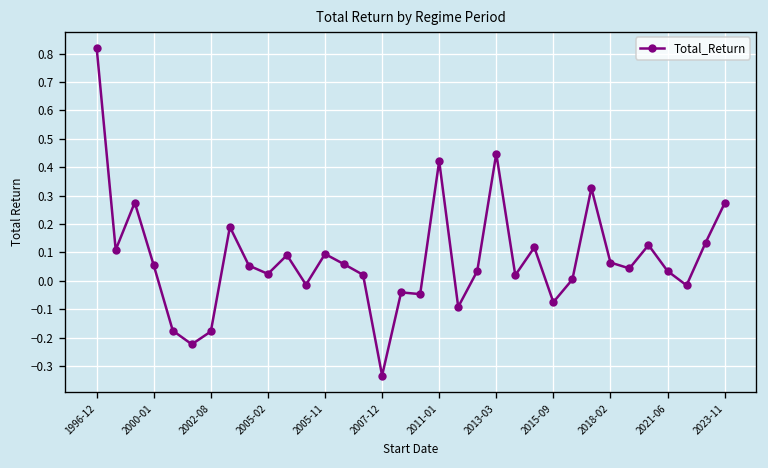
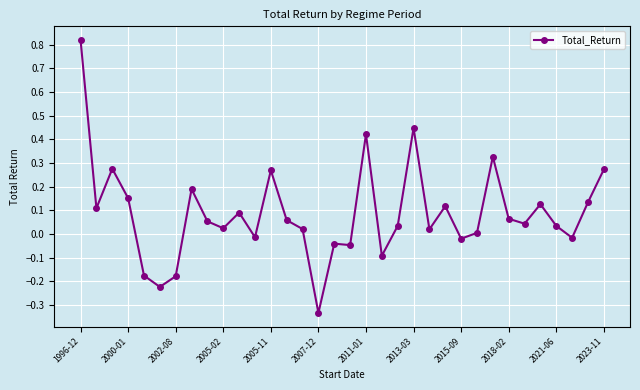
2000-01: 0.05 -> 0.15
2005-11: 0.09 -> 0.27
2015-09: -0.07 -> -0.02
